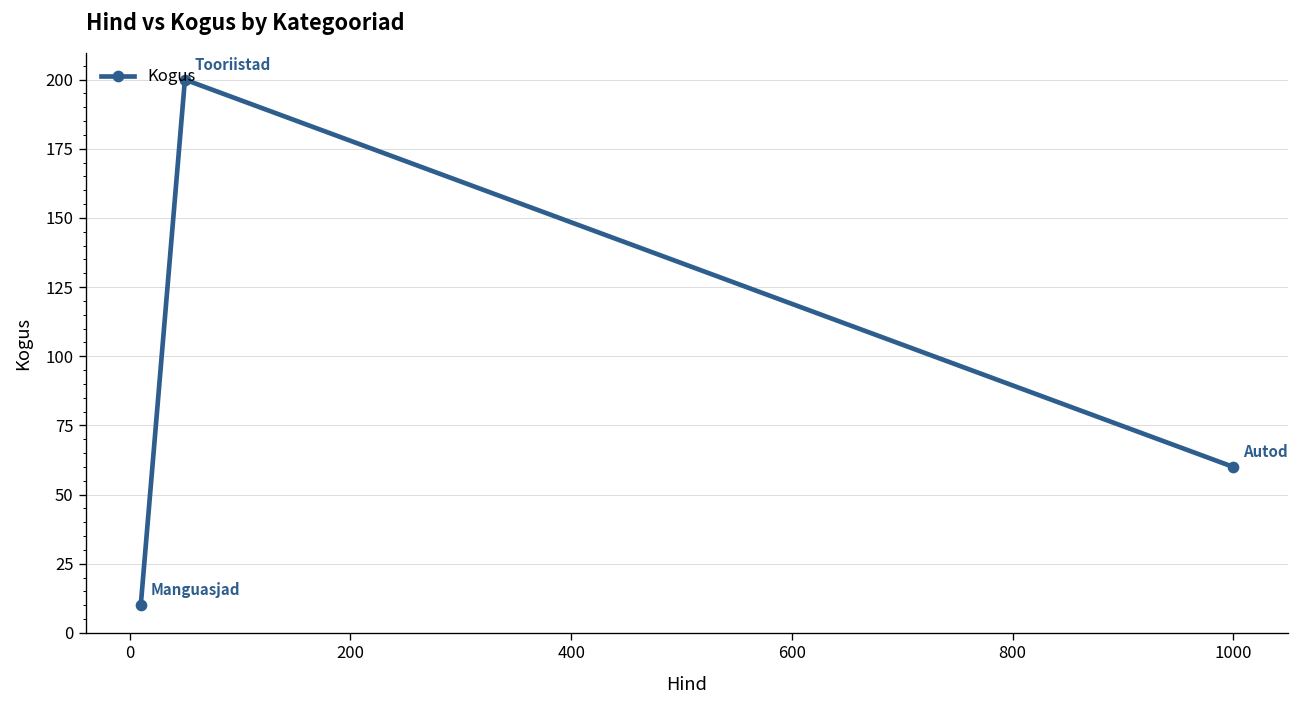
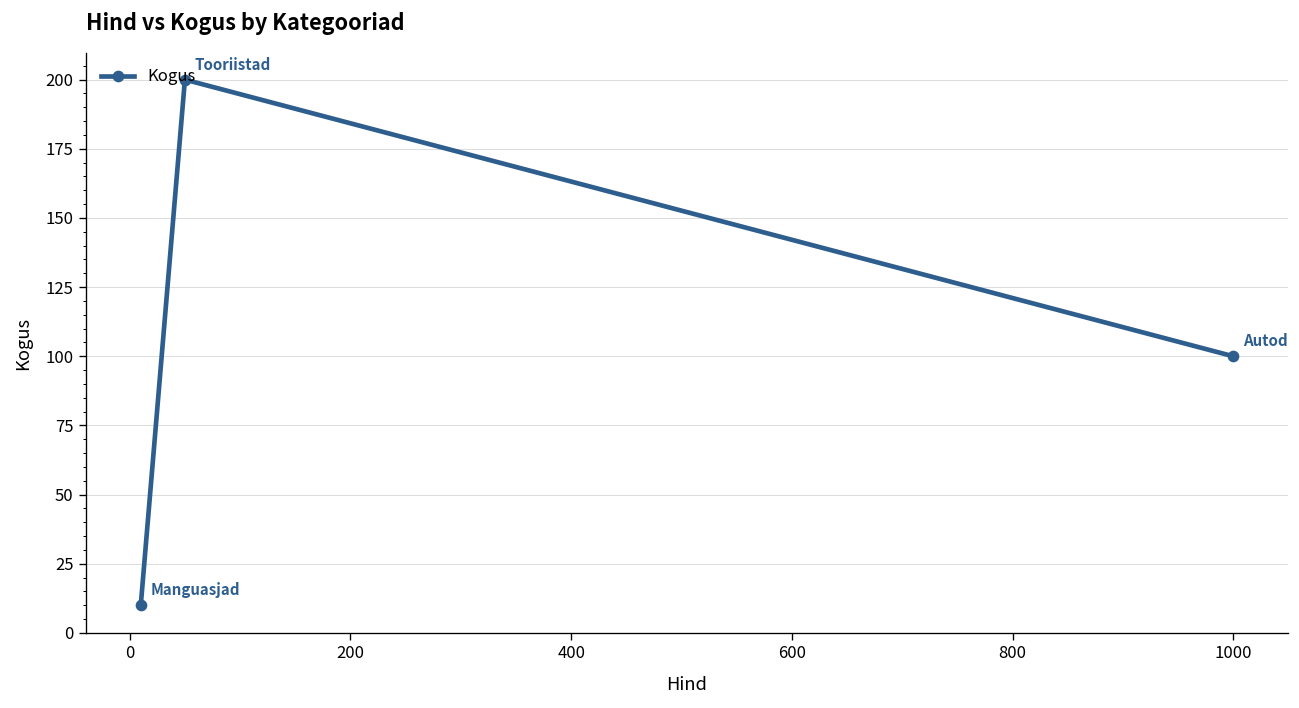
1000: 60 -> 100
